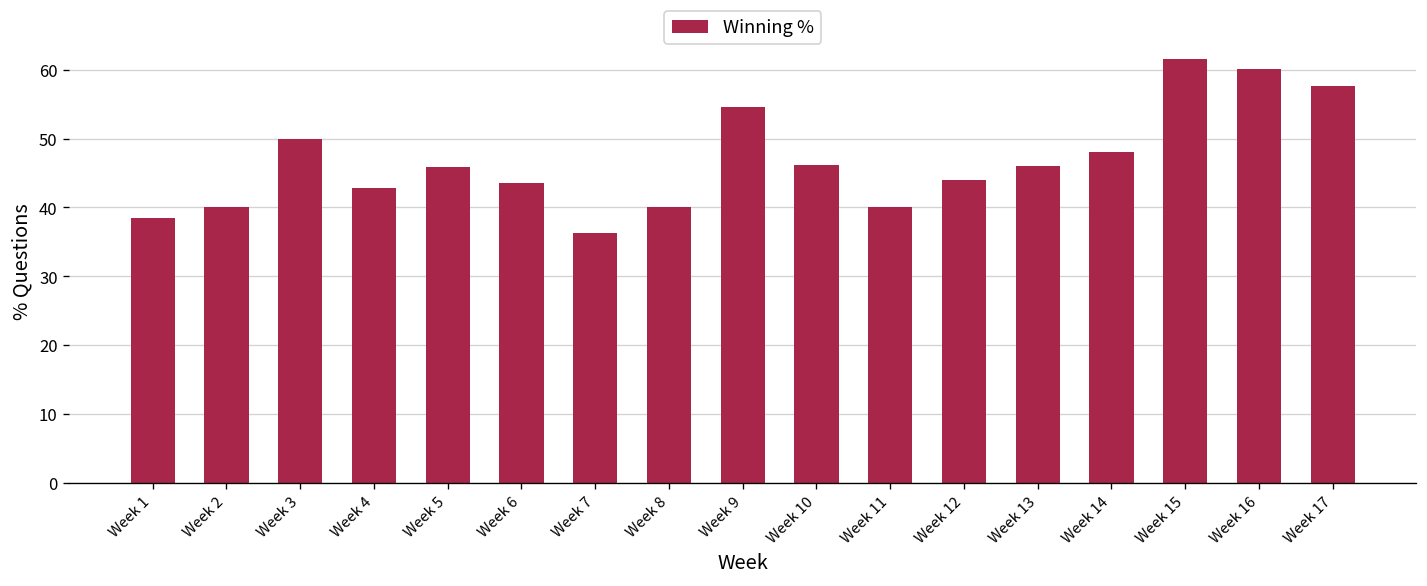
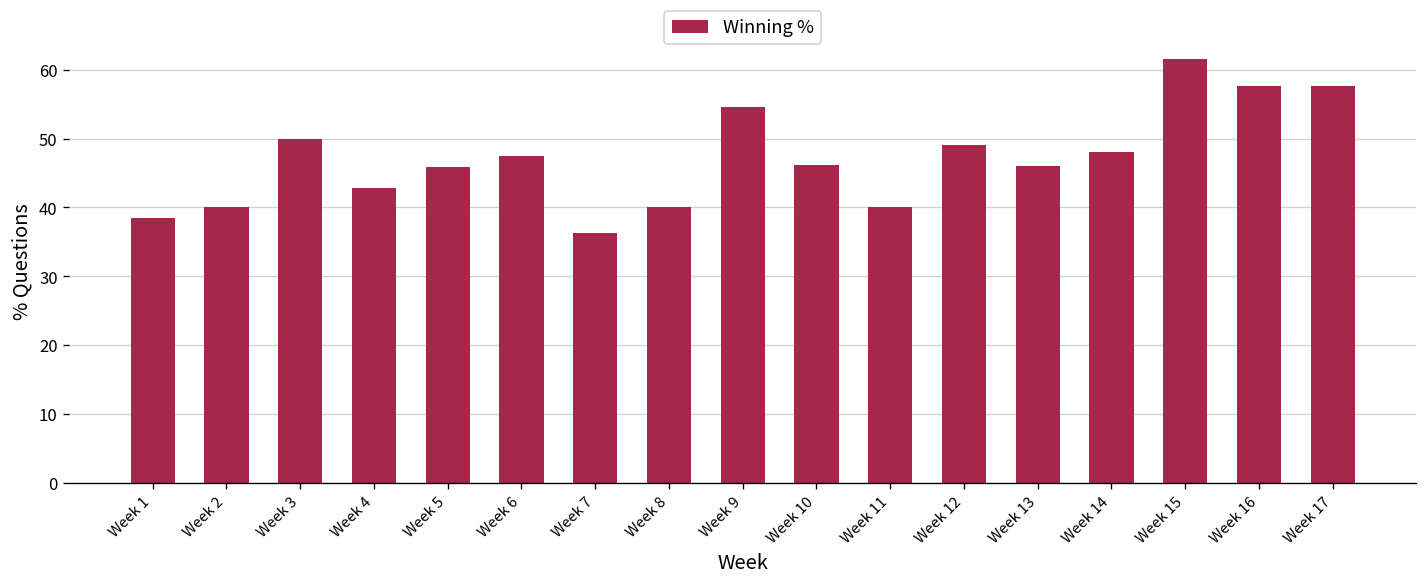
Week 6: 43 -> 47
Week 12: 44 -> 49
Week 16: 60 -> 58
